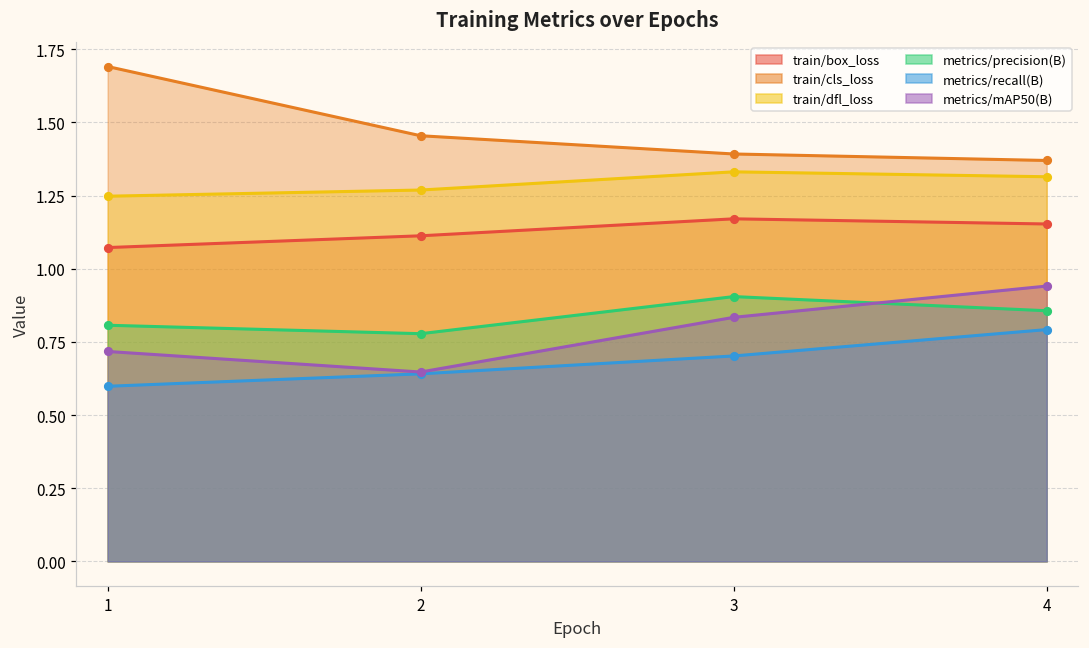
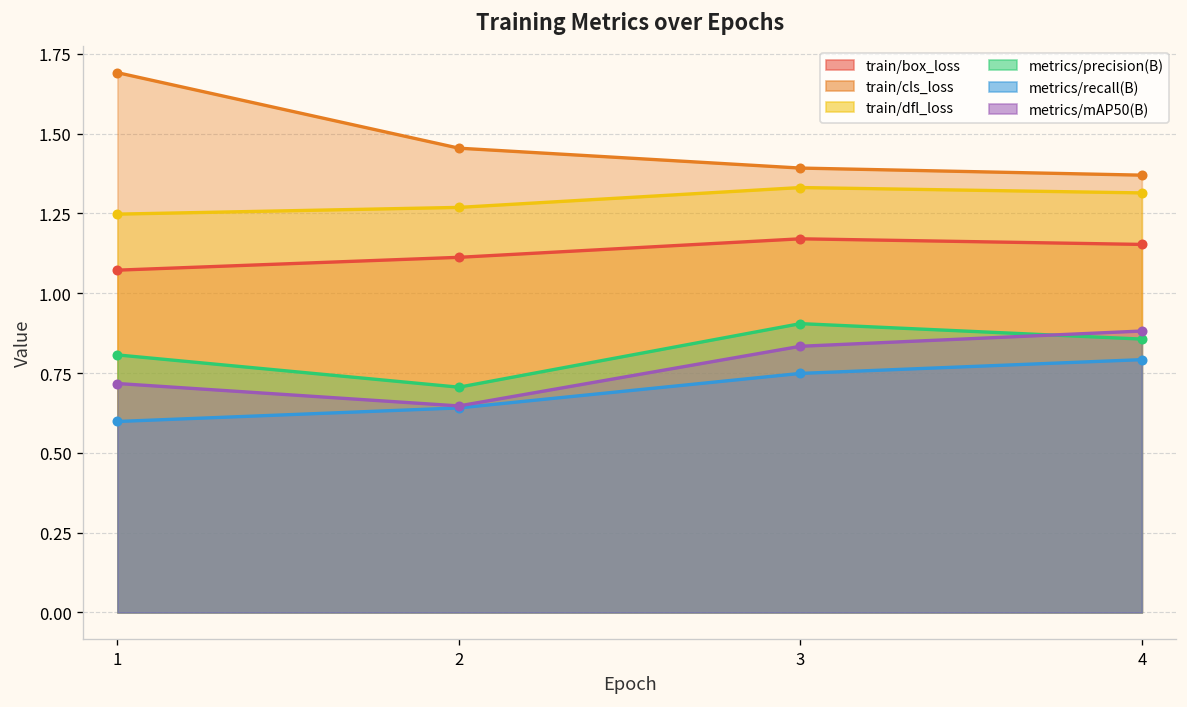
metrics/precision(B), 2: 0.78 -> 0.71
metrics/recall(B), 3: 0.70 -> 0.75
metrics/mAP50(B), 4: 0.94 -> 0.88
